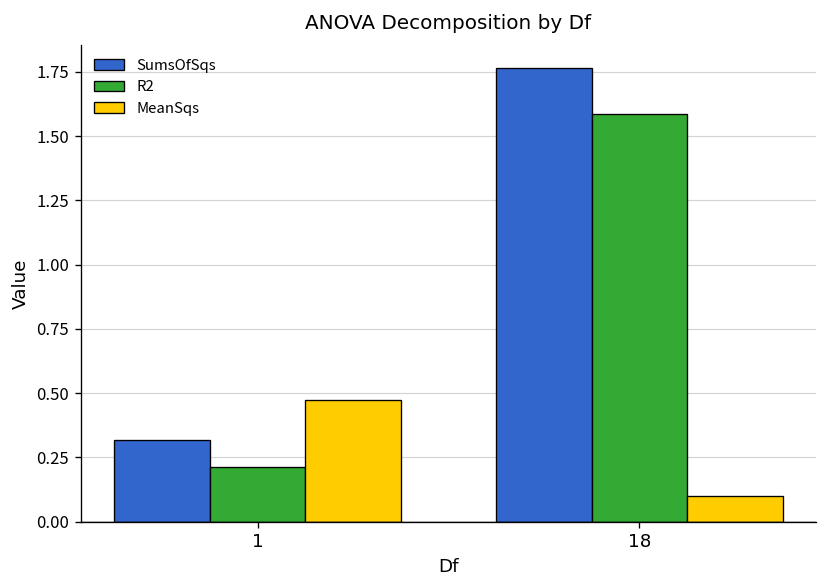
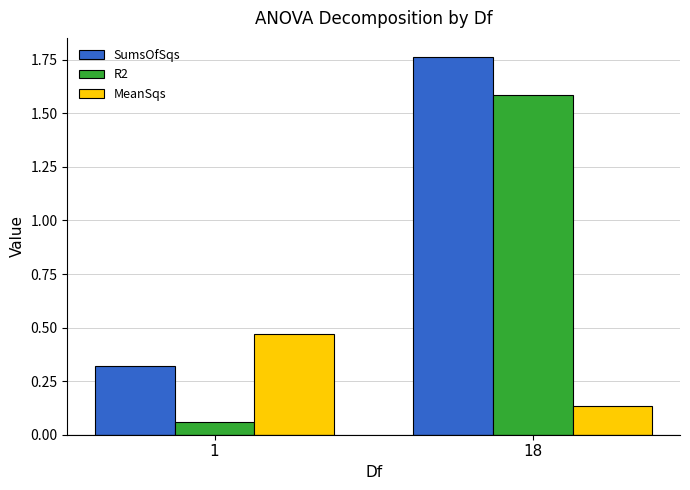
R2, 1: 0.21 -> 0.06
MeanSqs, 18: 0.10 -> 0.14
